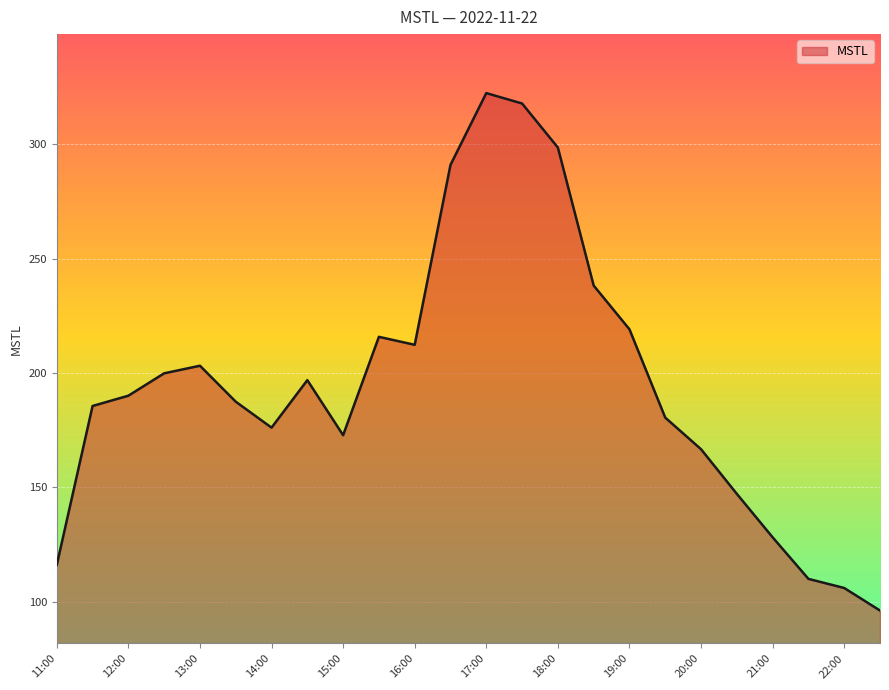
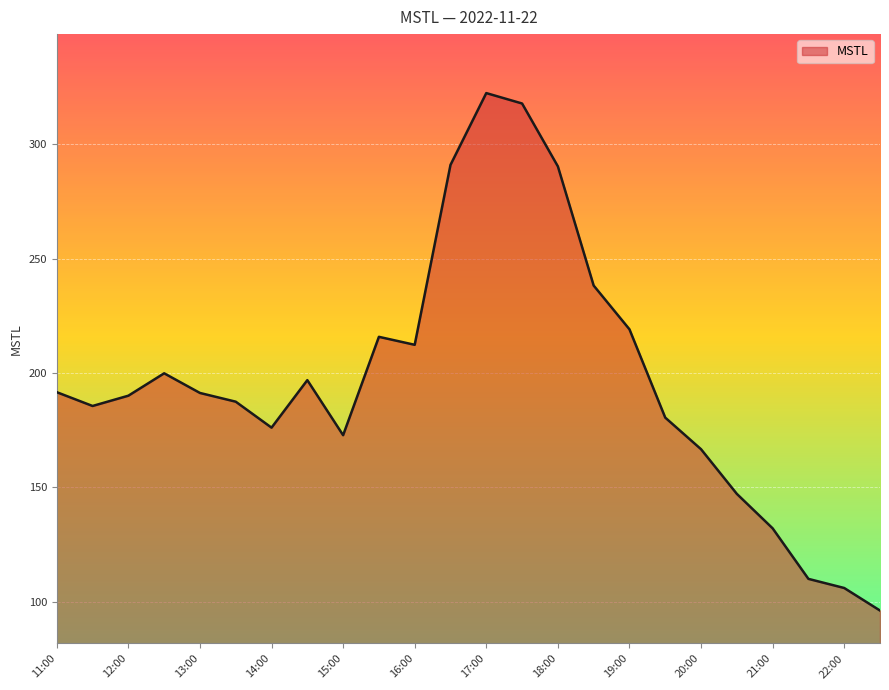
11:00: 116 -> 192
13:00: 203 -> 191
18:00: 299 -> 290
21:00: 128 -> 132
